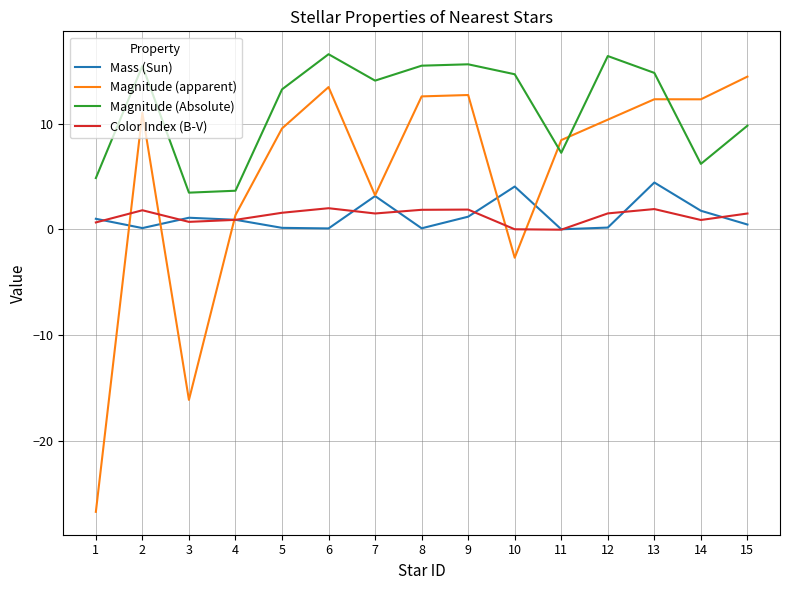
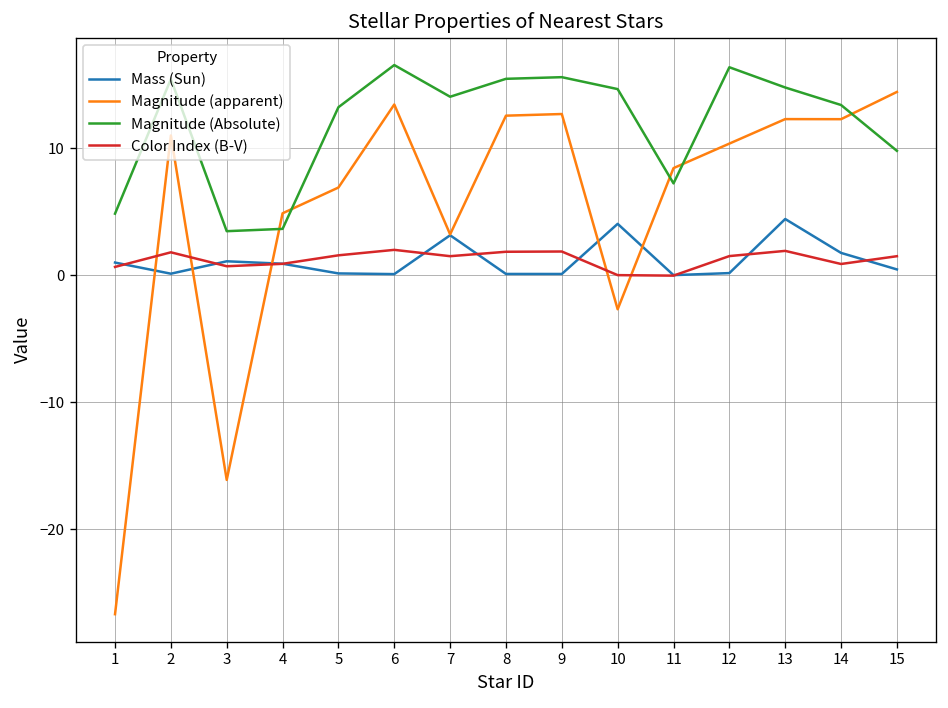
Magnitude (apparent), 4: 1.4 -> 4.9
Magnitude (apparent), 5: 9.5 -> 6.9
Mass (Sun), 9: 1.2 -> 0.1
Magnitude (Absolute), 14: 6.2 -> 13.4
